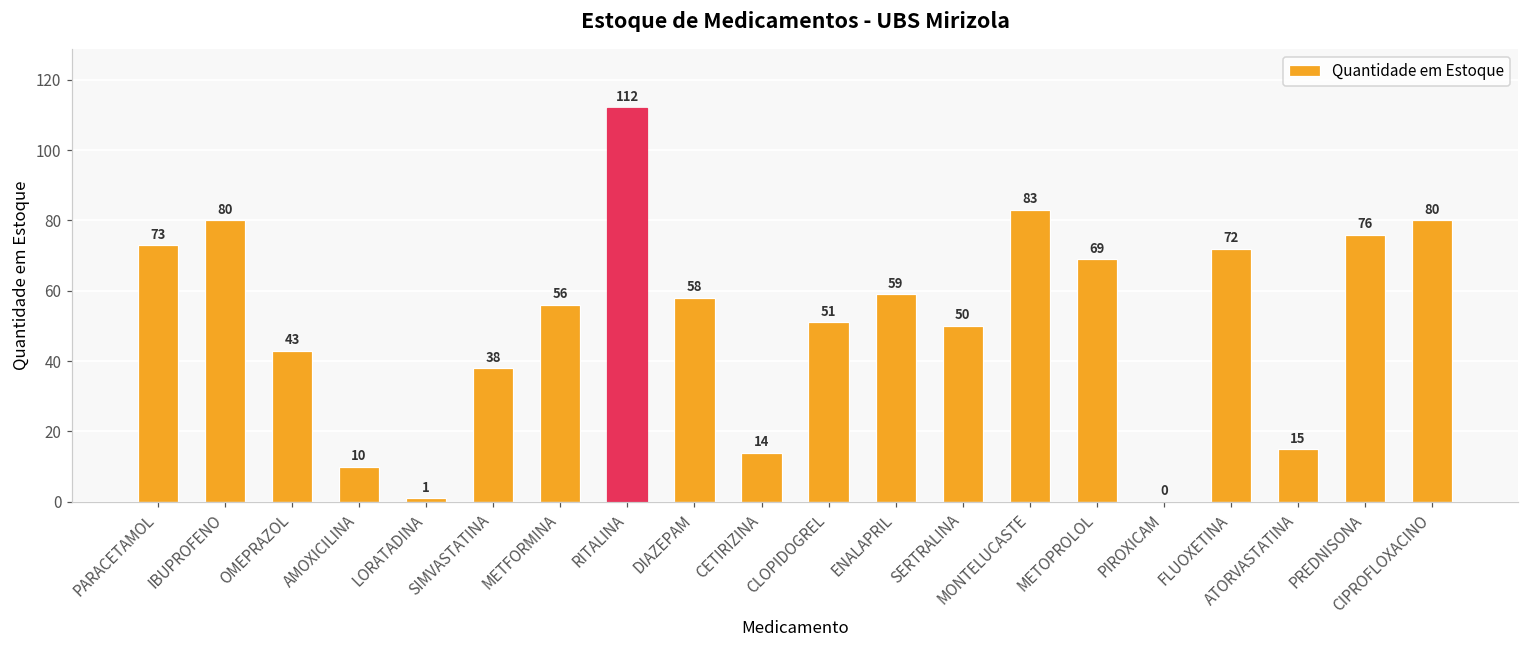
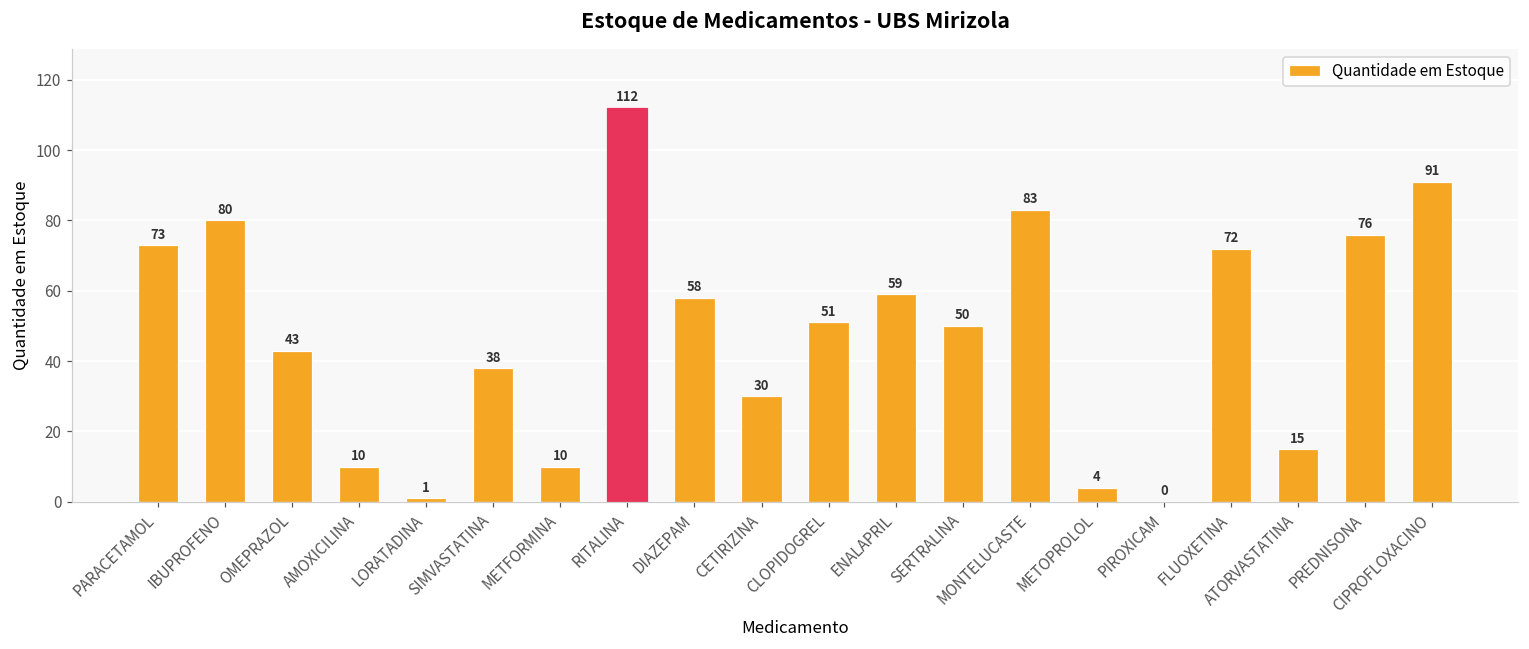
METFORMINA: 56 -> 10
CETIRIZINA: 14 -> 30
METOPROLOL: 69 -> 4
CIPROFLOXACINO: 80 -> 91
